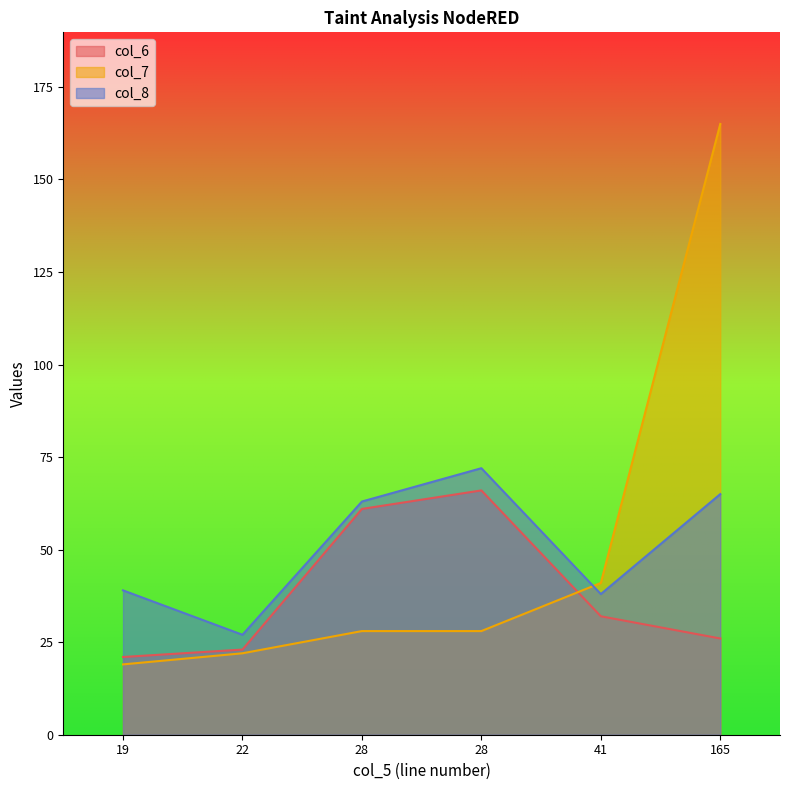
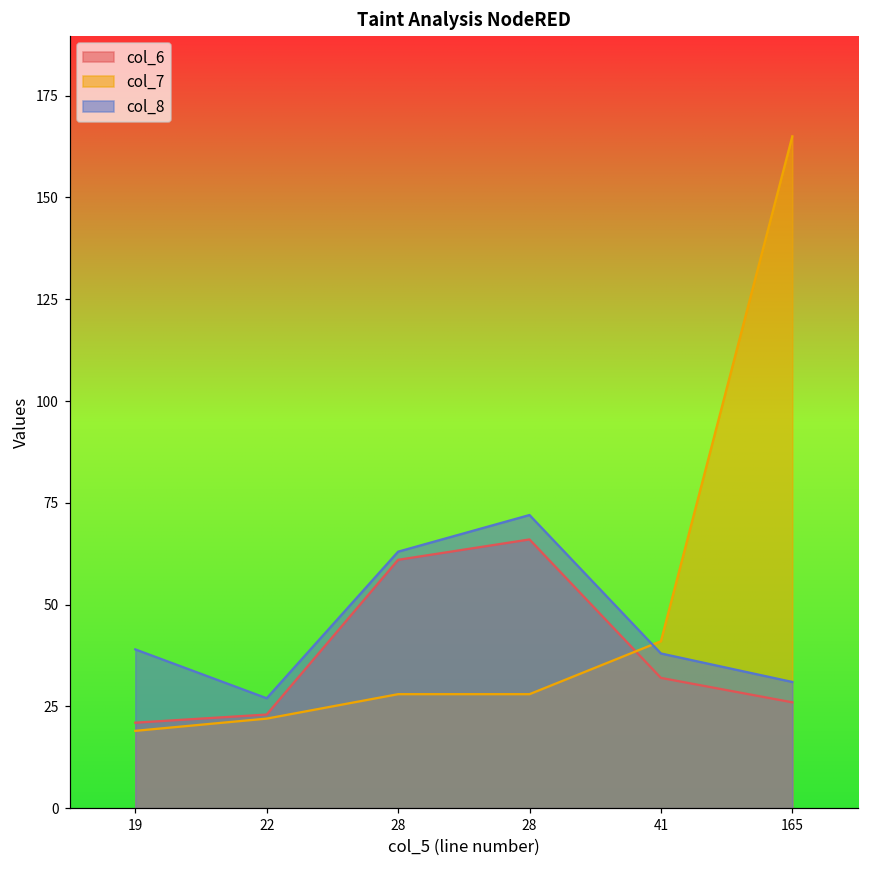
col_8, 165: 65 -> 31
